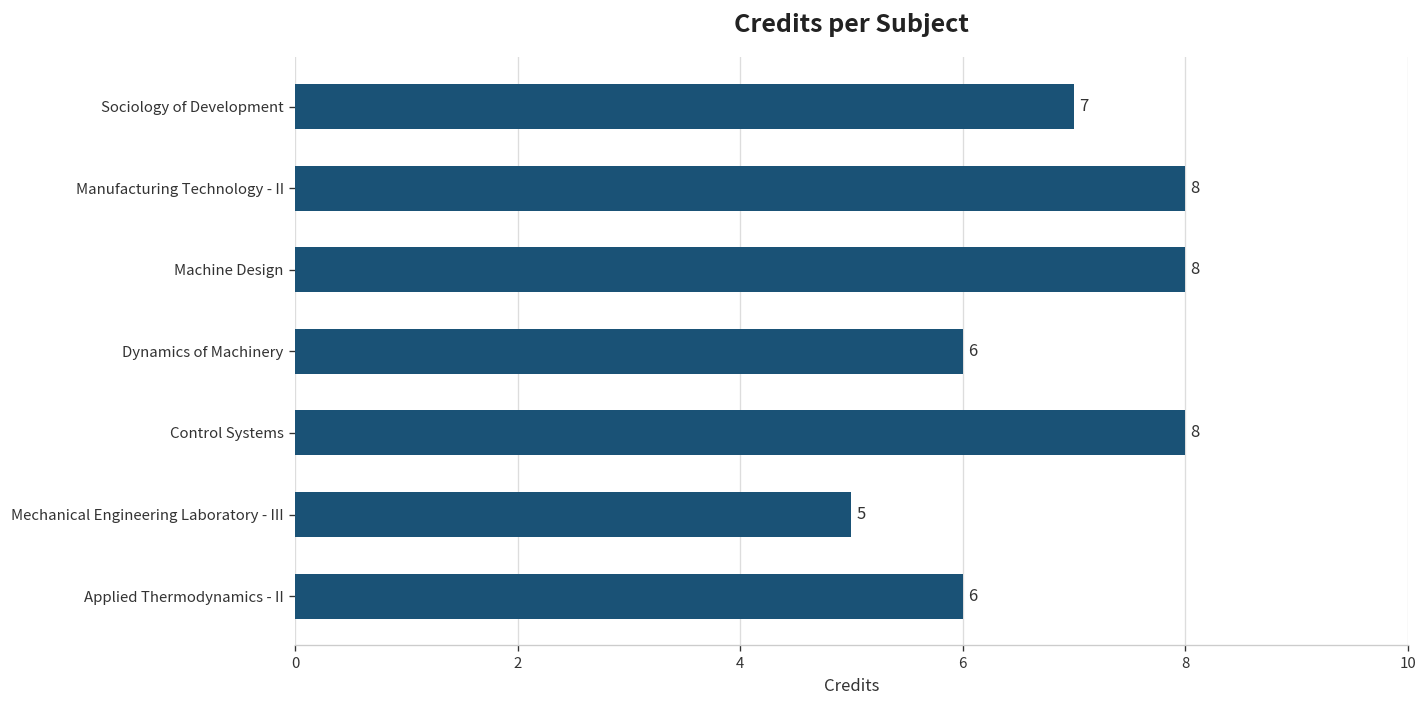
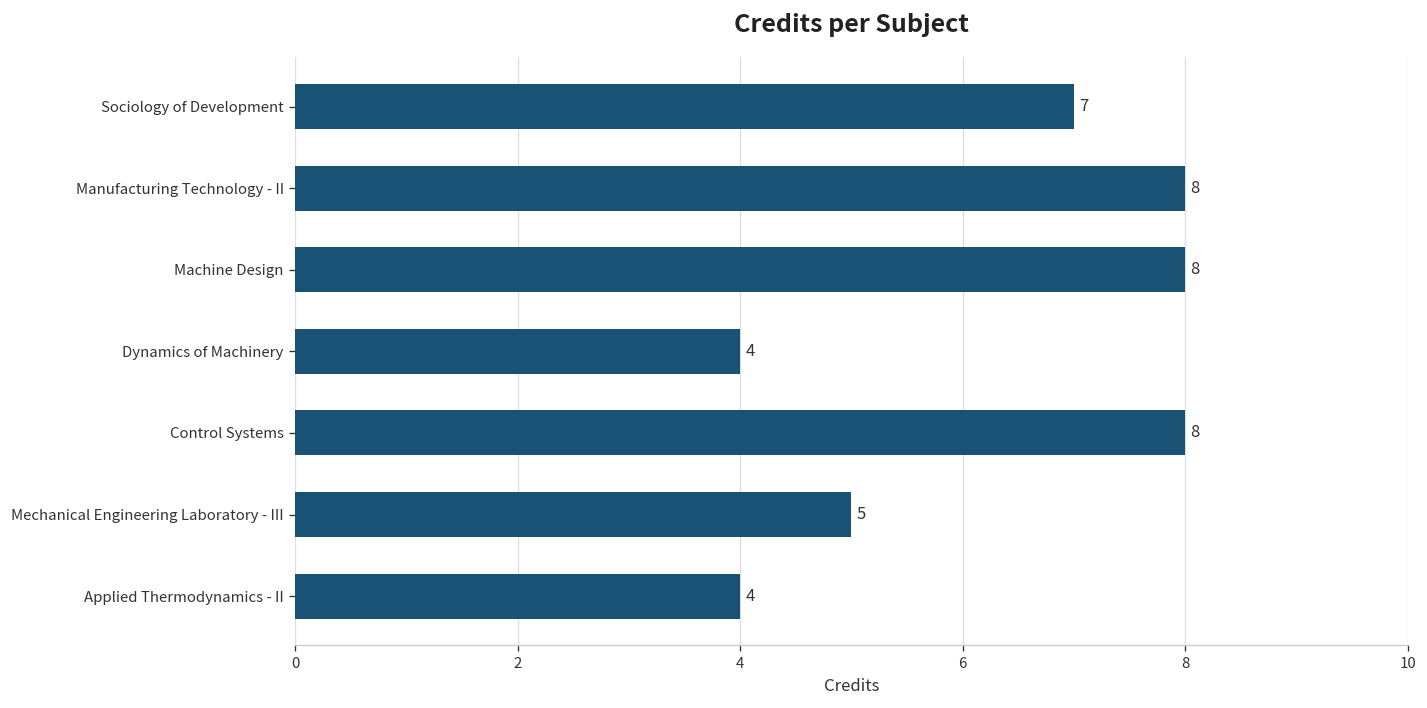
Dynamics of Machinery: 6 -> 4
Applied Thermodynamics - II: 6 -> 4
